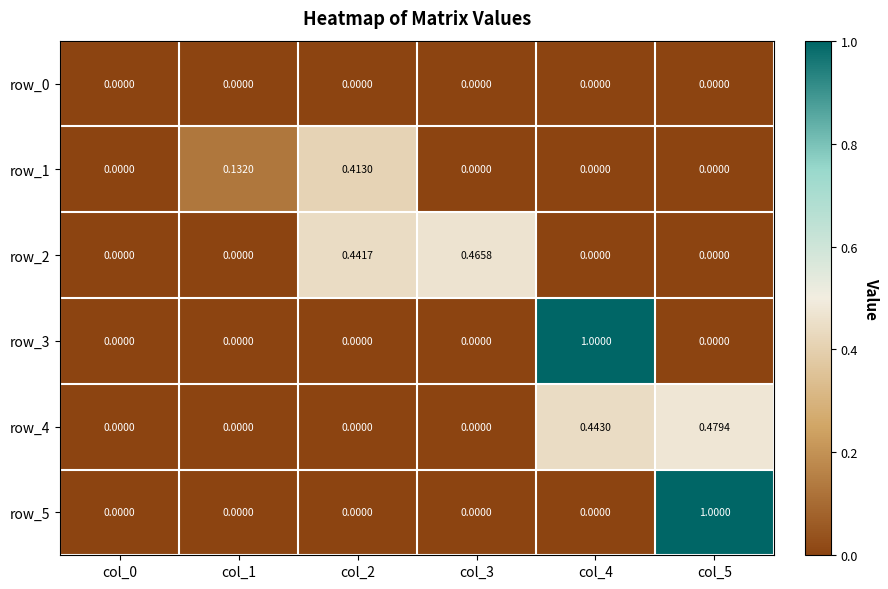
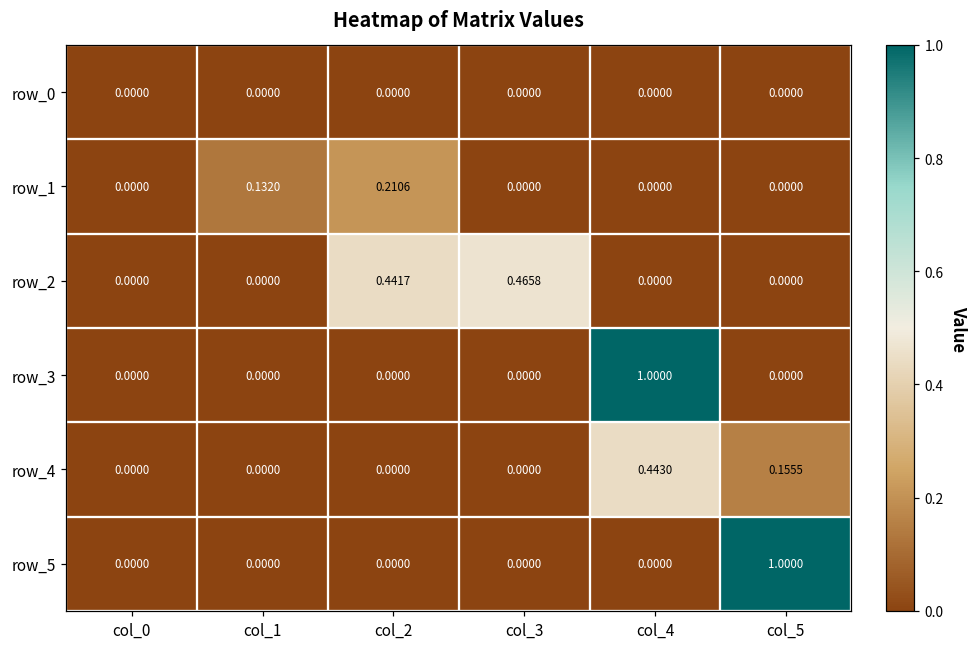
row_1, col_2: 0.4130 -> 0.2106
row_4, col_5: 0.4794 -> 0.1555
